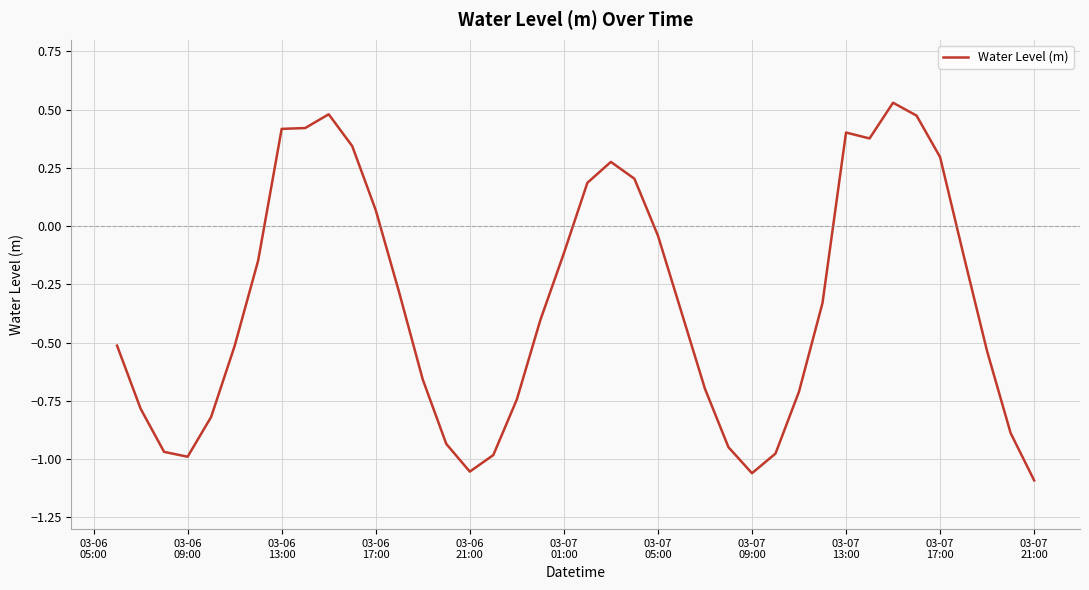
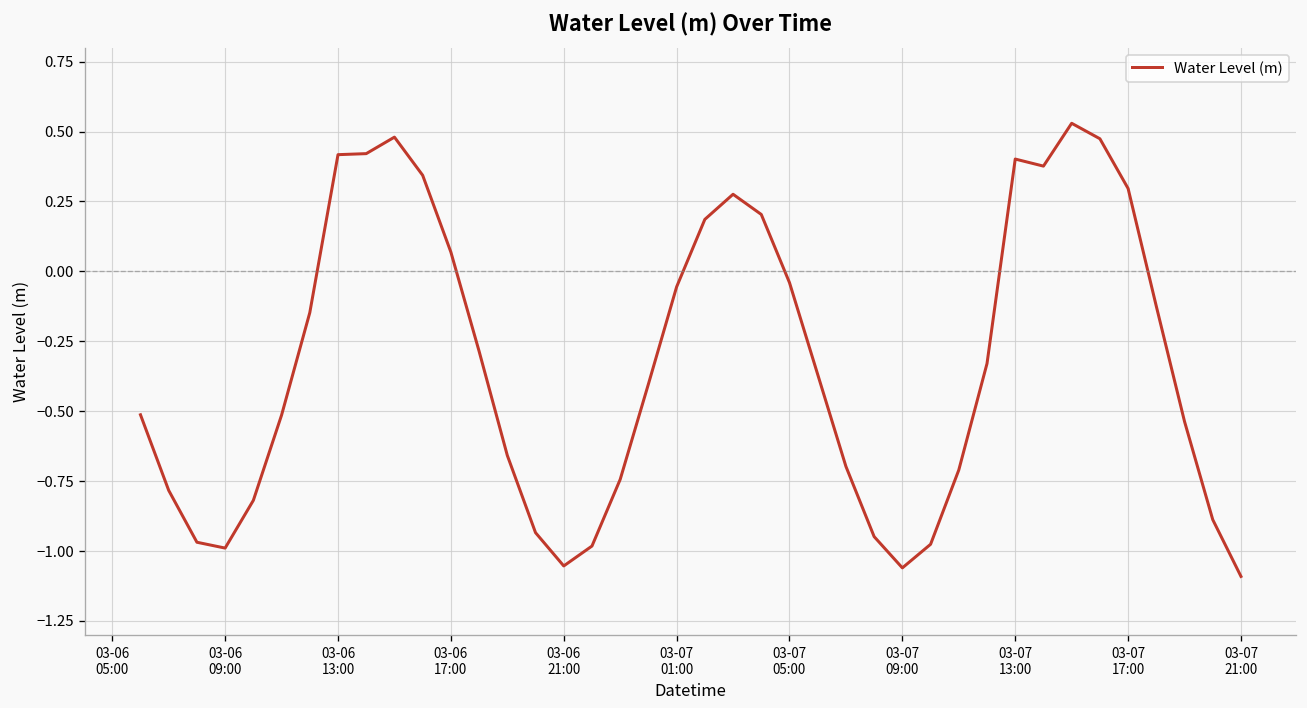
03-07 01:00: -0.12 -> -0.06
